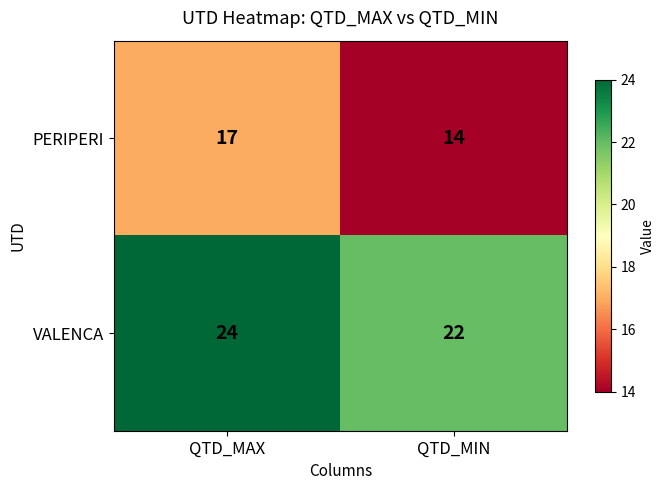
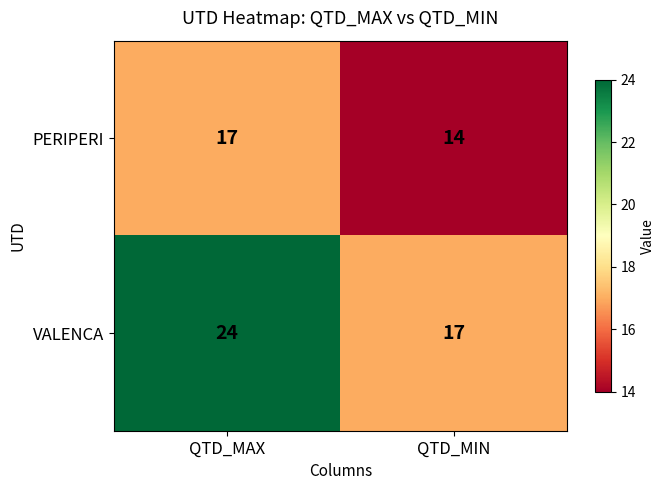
VALENCA, QTD_MIN: 22 -> 17
